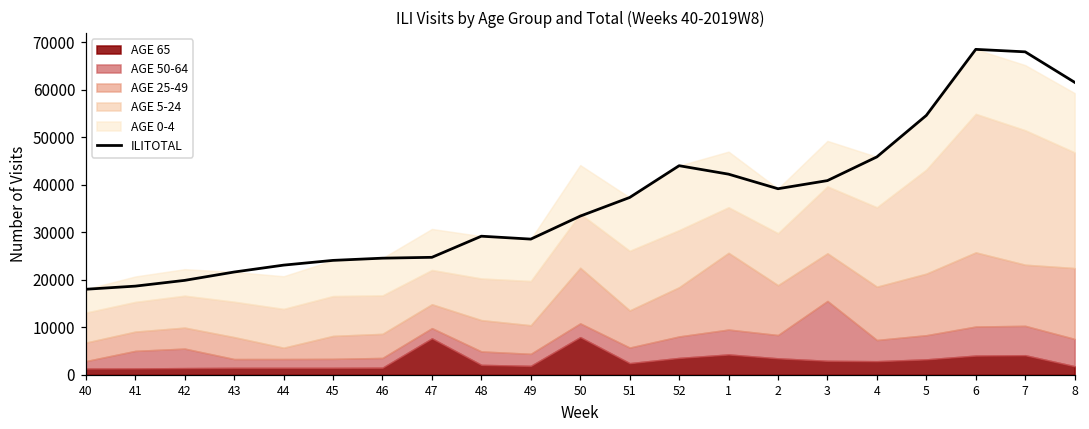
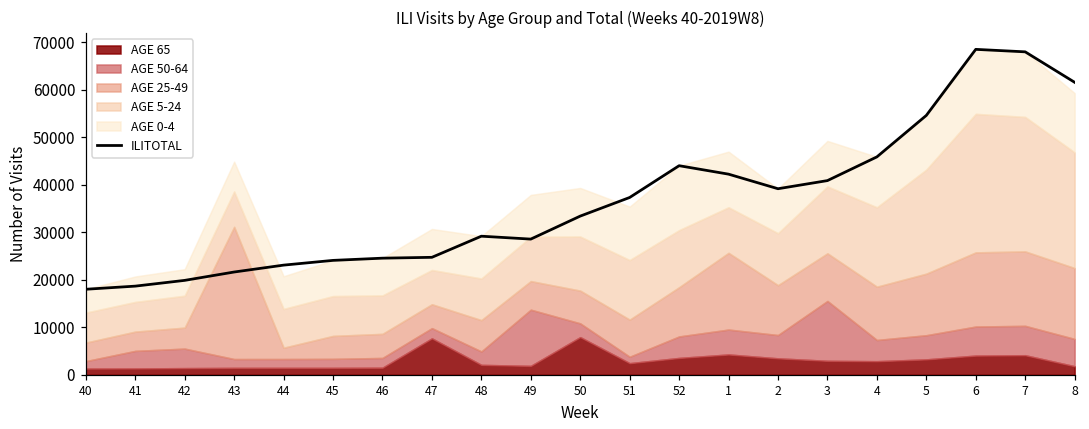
AGE 25-49, 43: 5000 -> 28000
AGE 50-64, 49: 3000 -> 12000
AGE 25-49, 50: 12000 -> 7000
AGE 50-64, 51: 3000 -> 1000
AGE 25-49, 7: 13000 -> 16000
